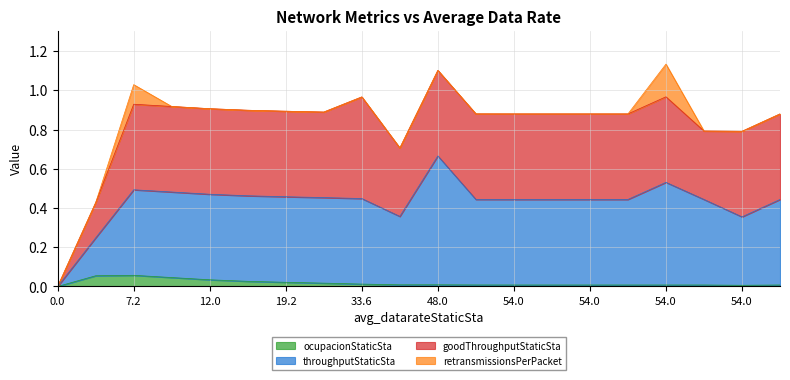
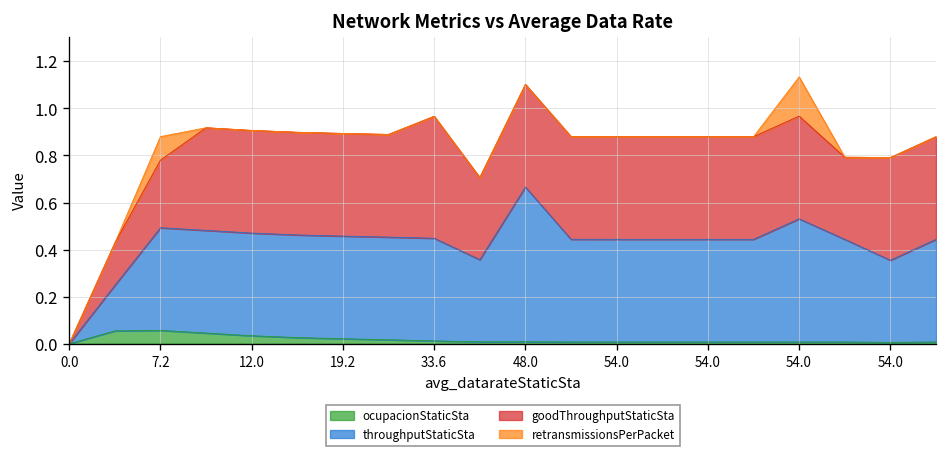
goodThroughputStaticSta, 7.2: 0.44 -> 0.29
